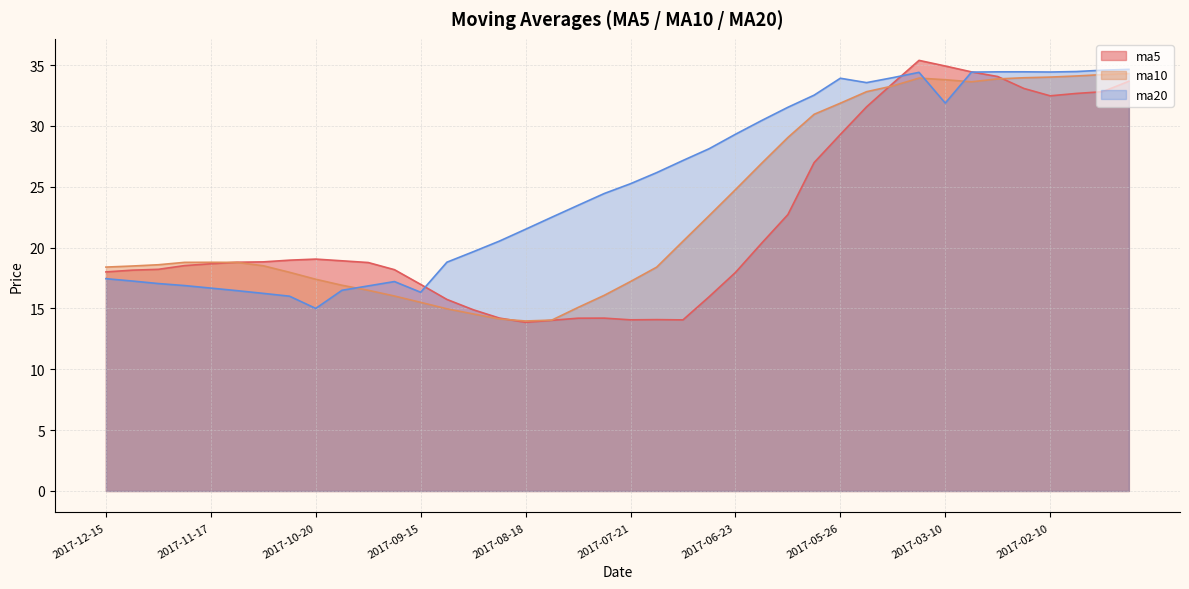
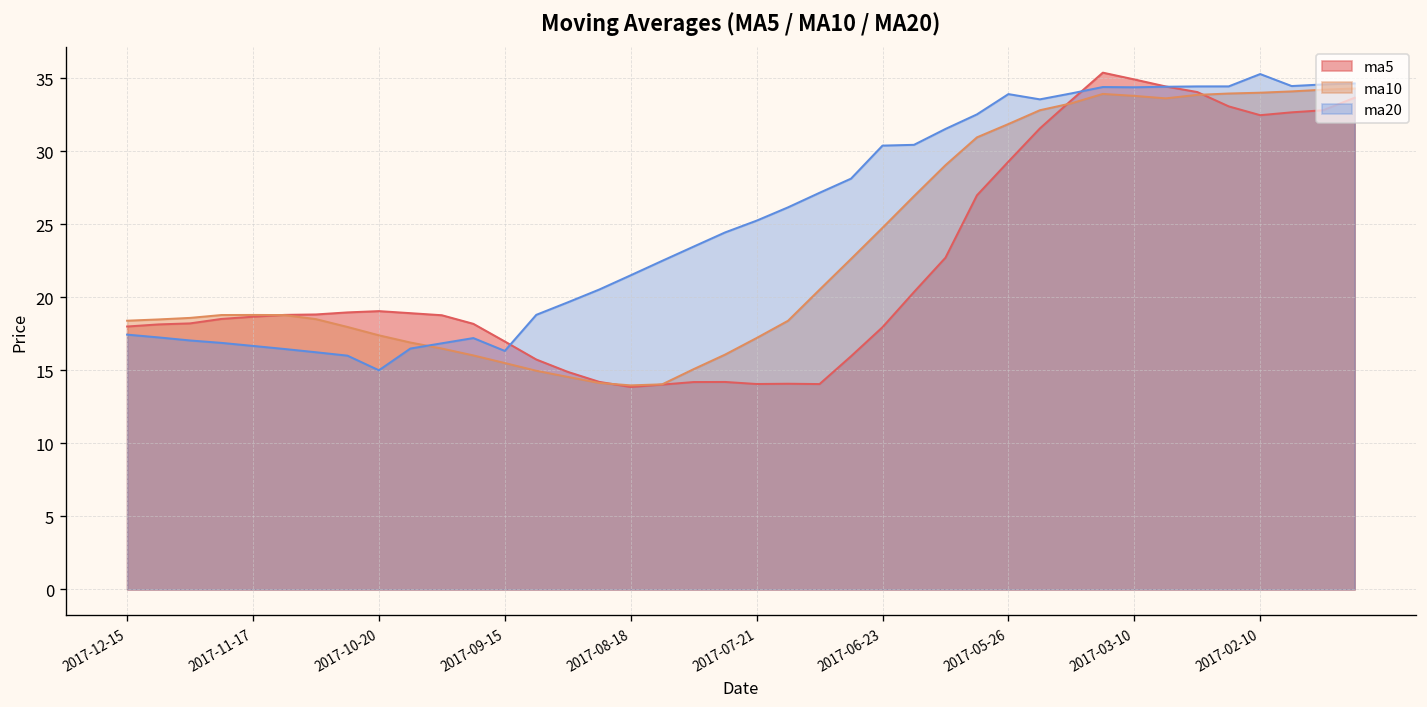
ma20, 2017-06-23: 29.3 -> 30.4
ma20, 2017-03-10: 31.9 -> 34.4
ma20, 2017-02-10: 34.4 -> 35.3
